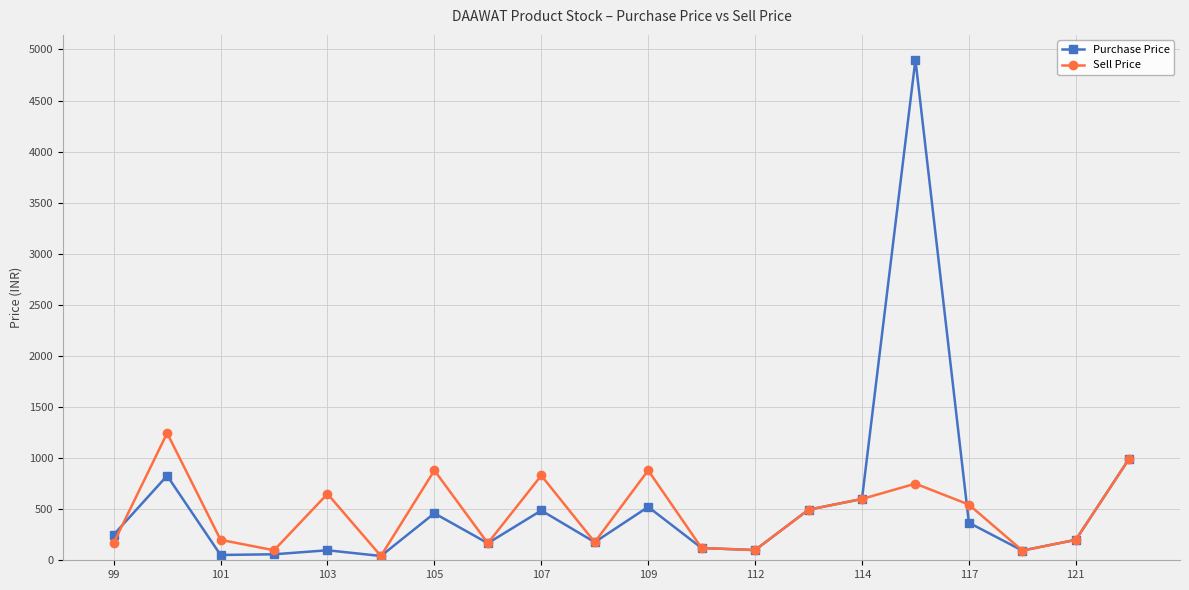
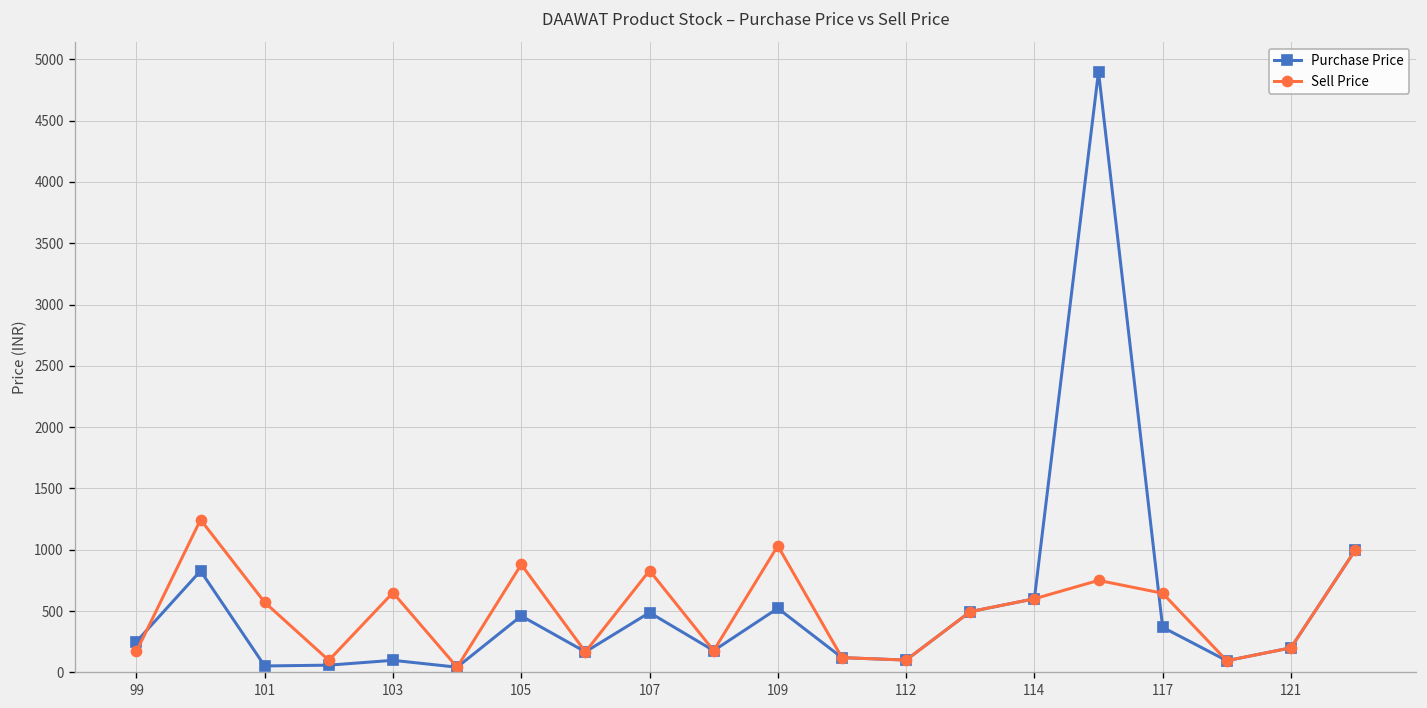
Sell Price, 101: 200 -> 570
Sell Price, 109: 880 -> 1030
Sell Price, 117: 550 -> 650
